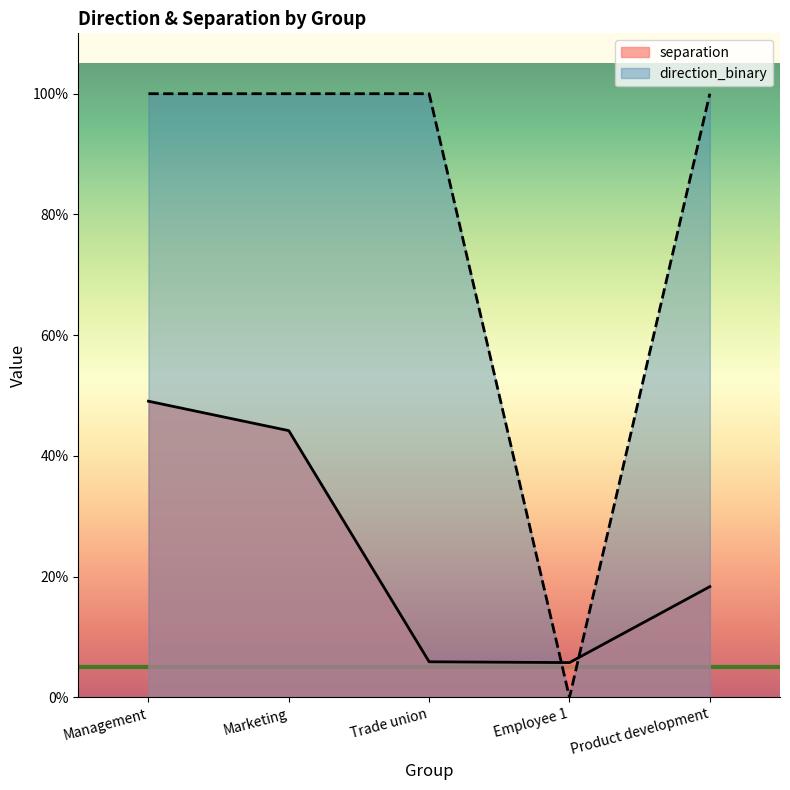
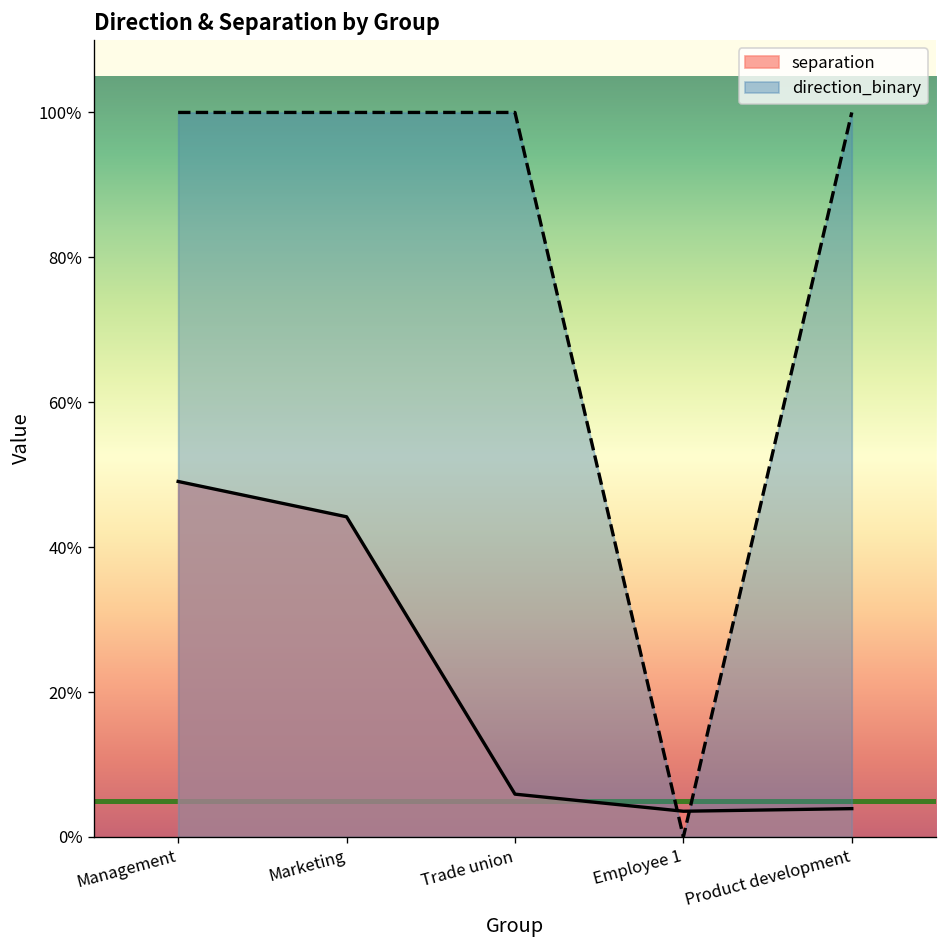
separation, Employee 1: 6% -> 4%
separation, Product development: 18% -> 4%
